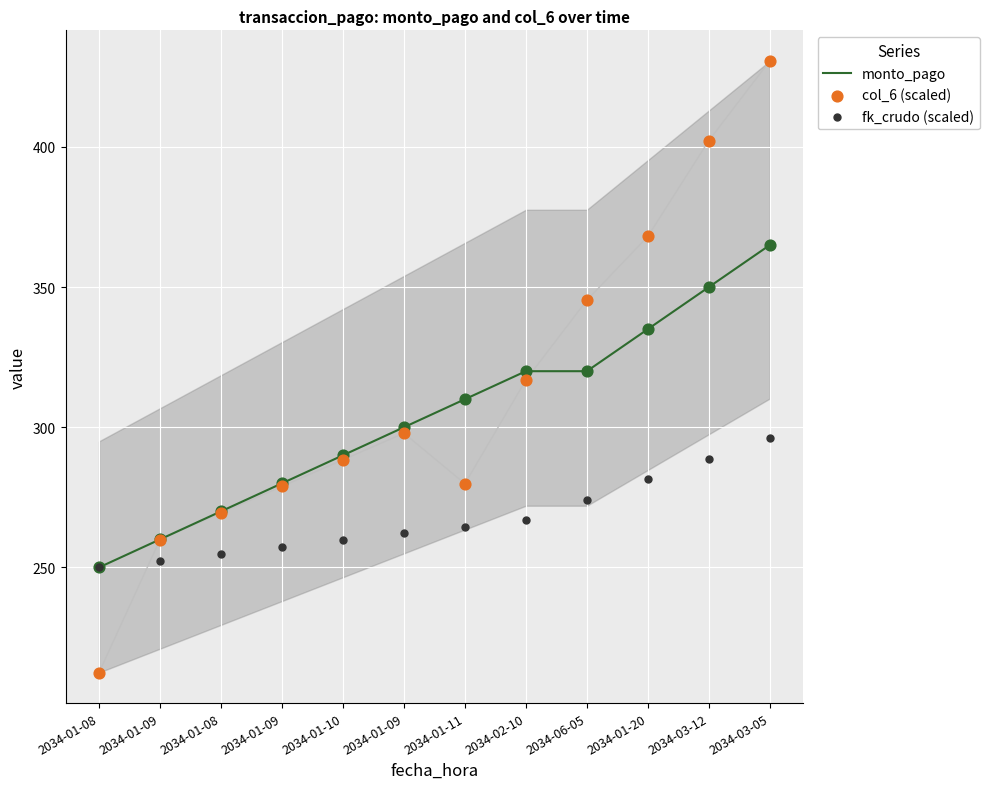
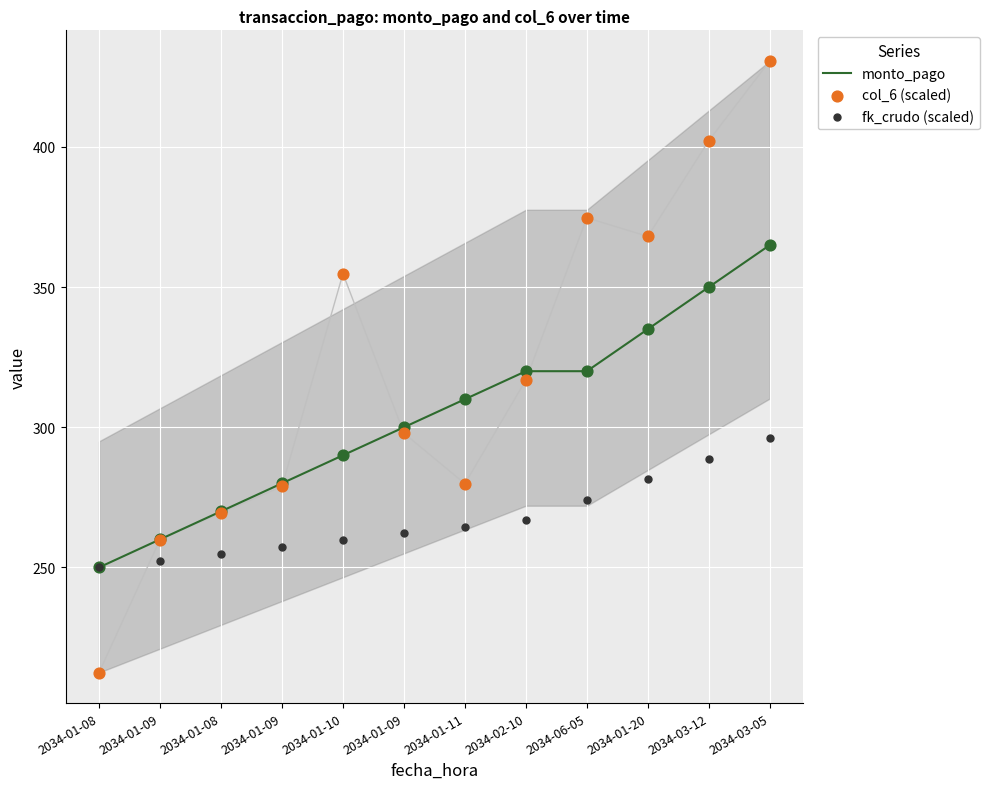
col_6 (scaled), 2034-01-10: 288 -> 355
col_6 (scaled), 2034-06-05: 345 -> 375
